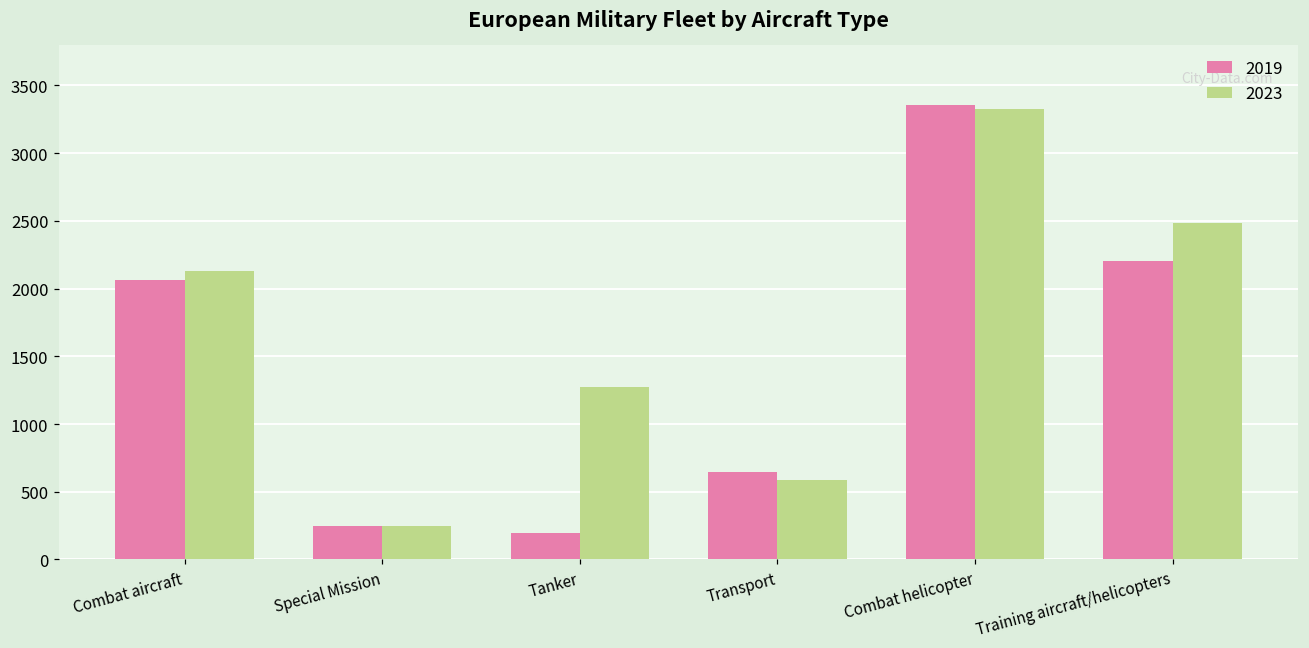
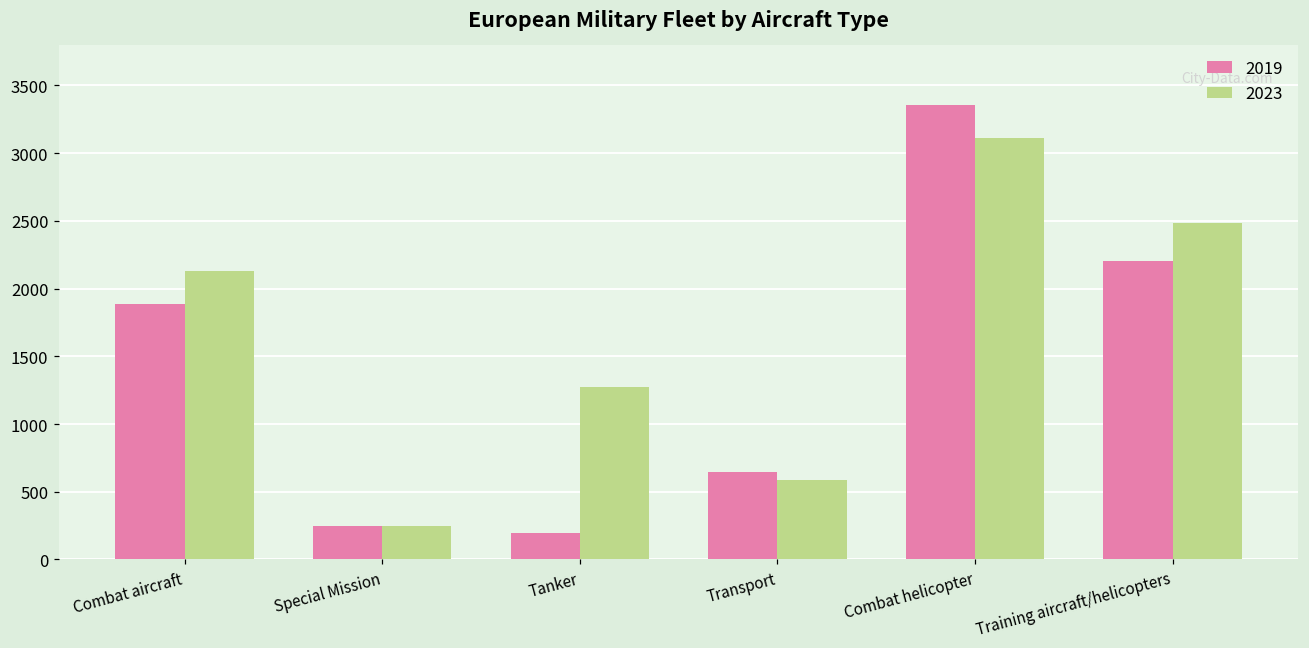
2019, Combat aircraft: 2070 -> 1890
2023, Combat helicopter: 3330 -> 3120
